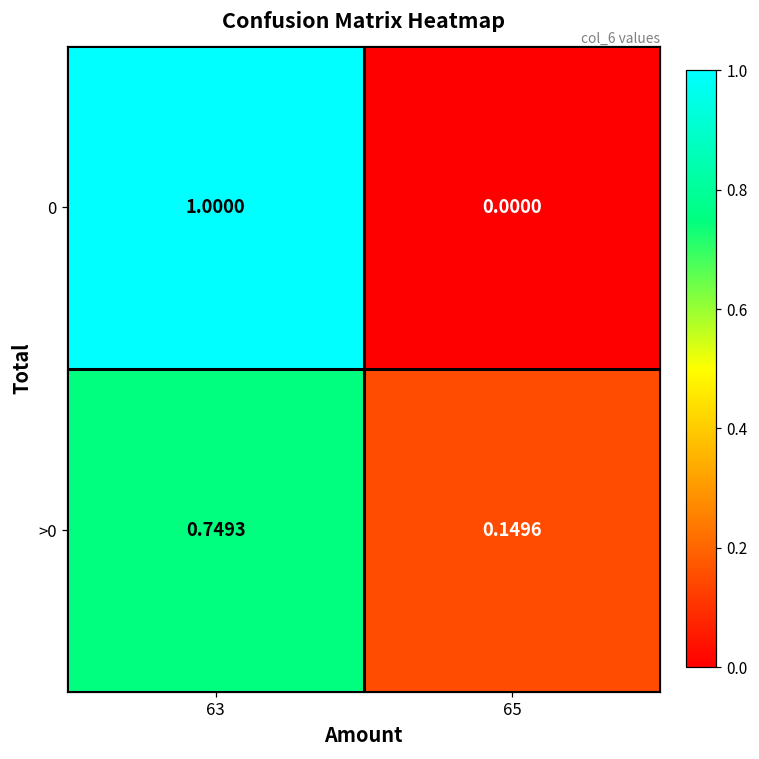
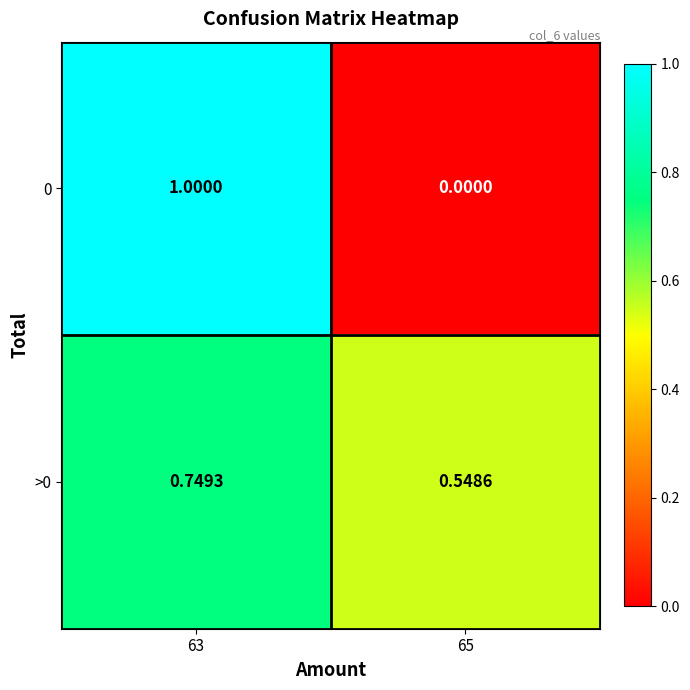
>0, 65: 0.1496 -> 0.5486
